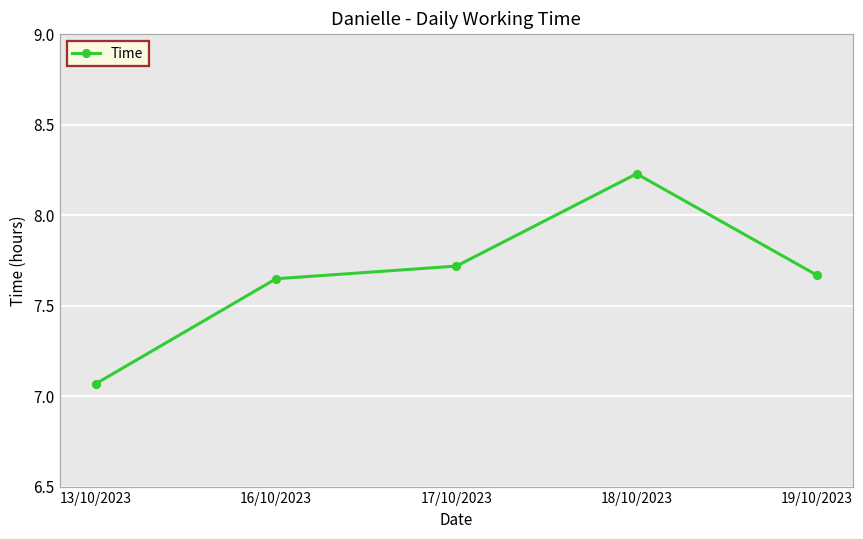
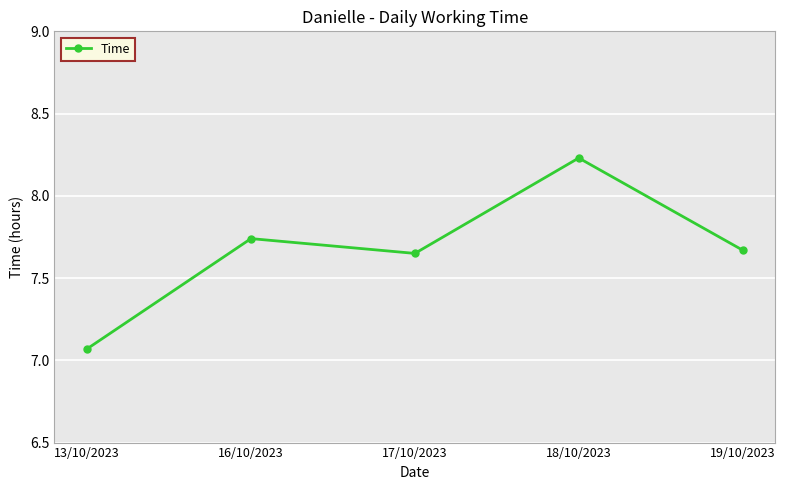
16/10/2023: 7.65 -> 7.74
17/10/2023: 7.72 -> 7.65
